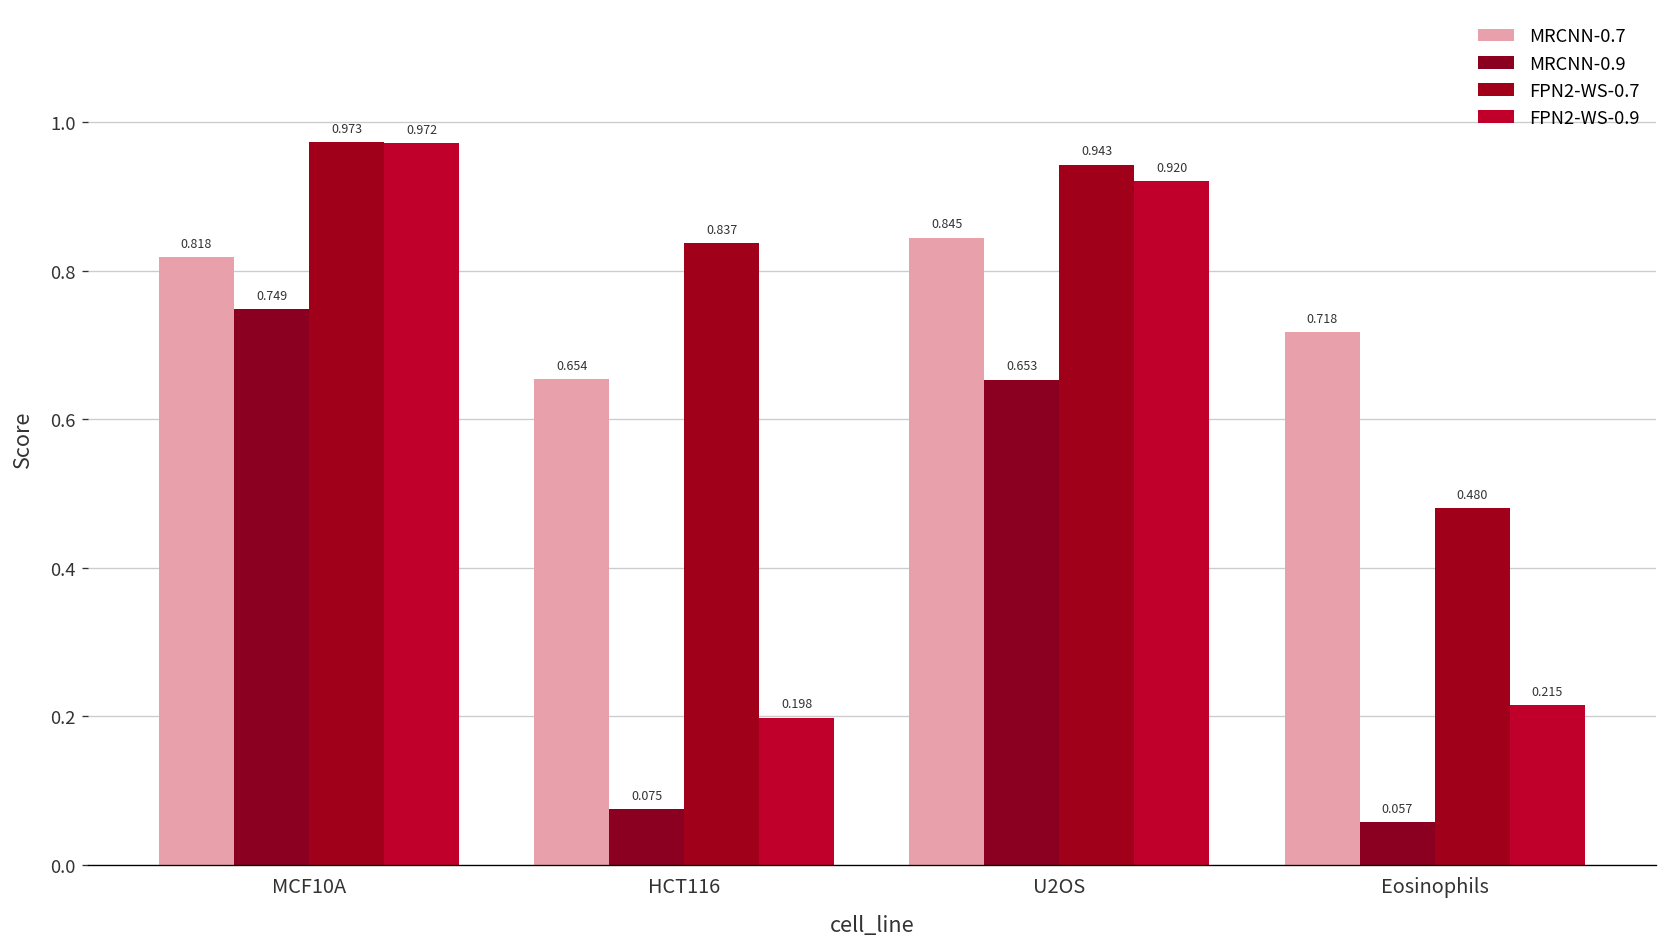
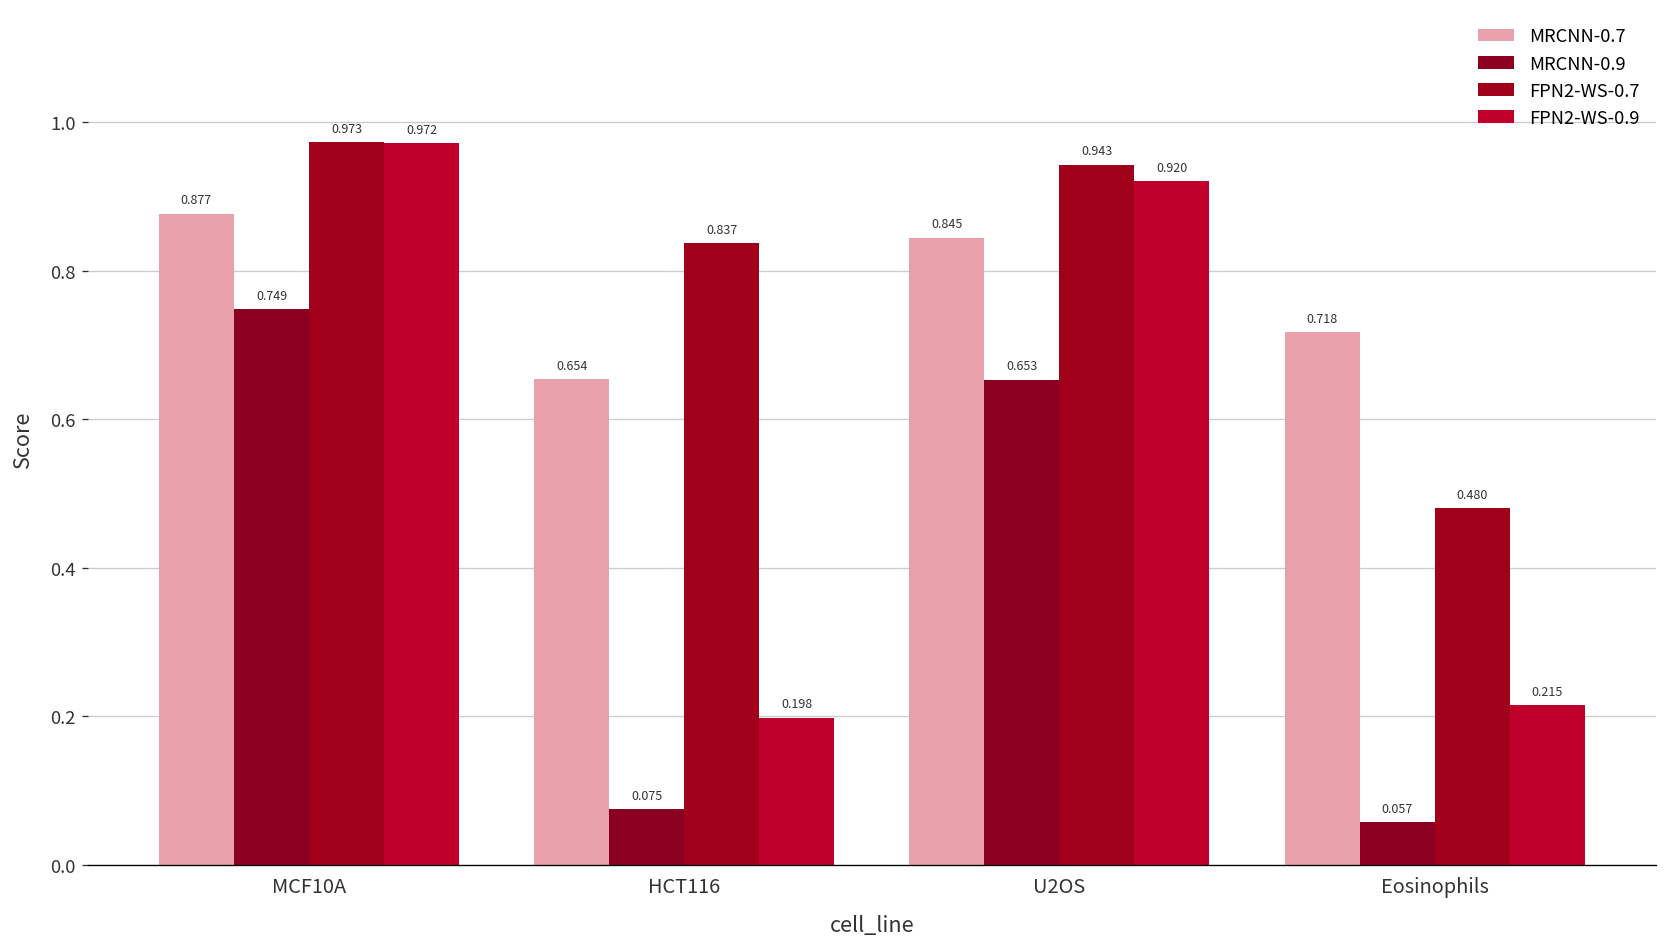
MRCNN-0.7, MCF10A: 0.818 -> 0.877
